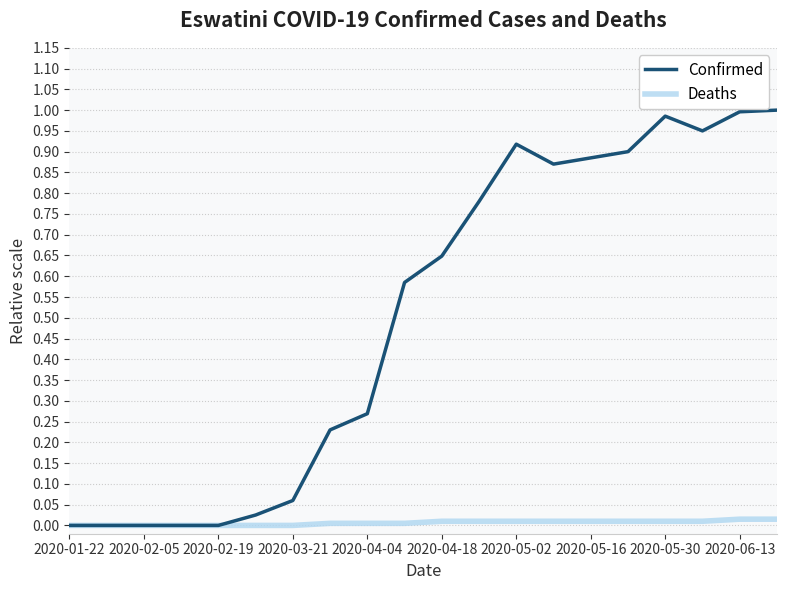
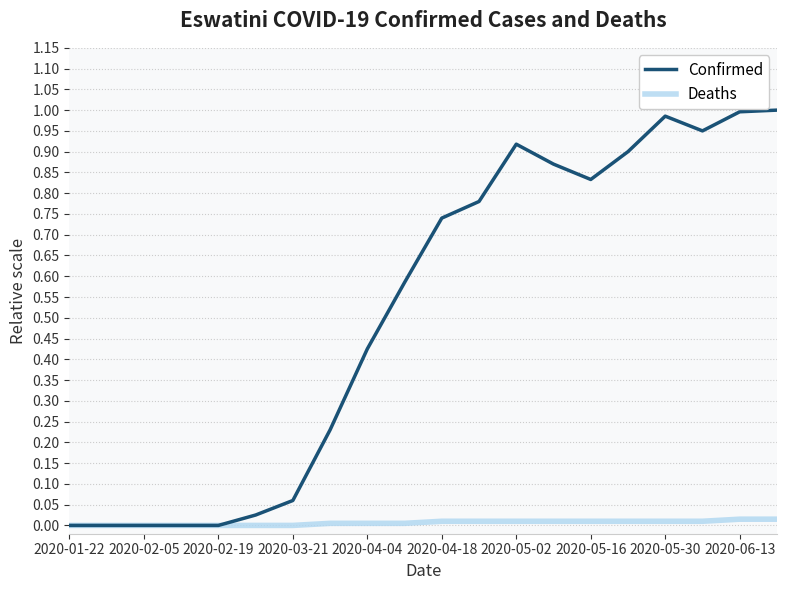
Confirmed, 2020-04-04: 0.27 -> 0.43
Confirmed, 2020-04-18: 0.65 -> 0.74
Confirmed, 2020-05-16: 0.89 -> 0.83
